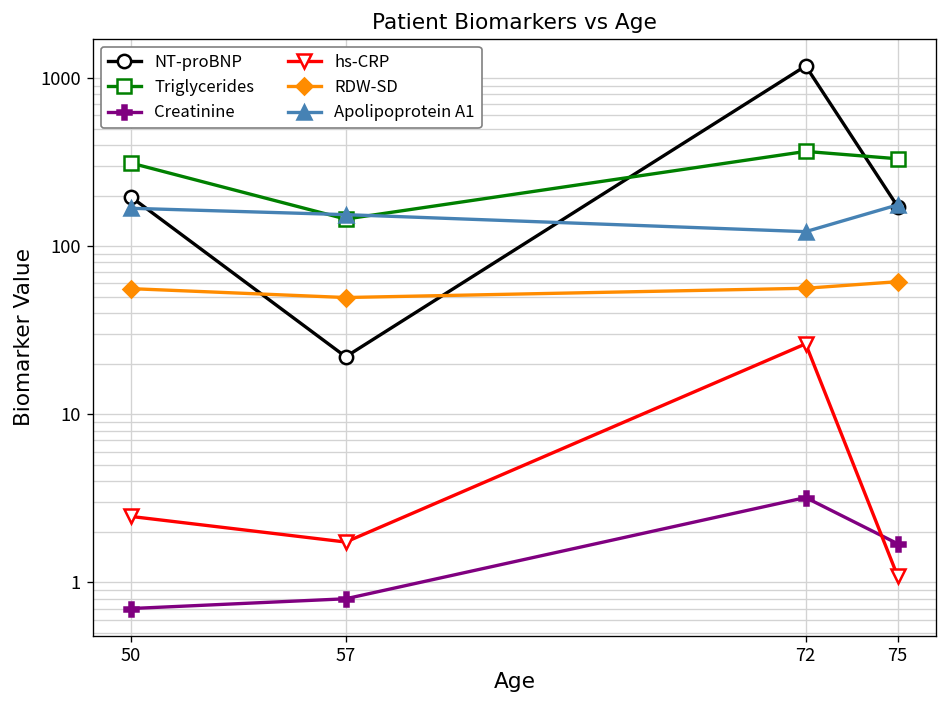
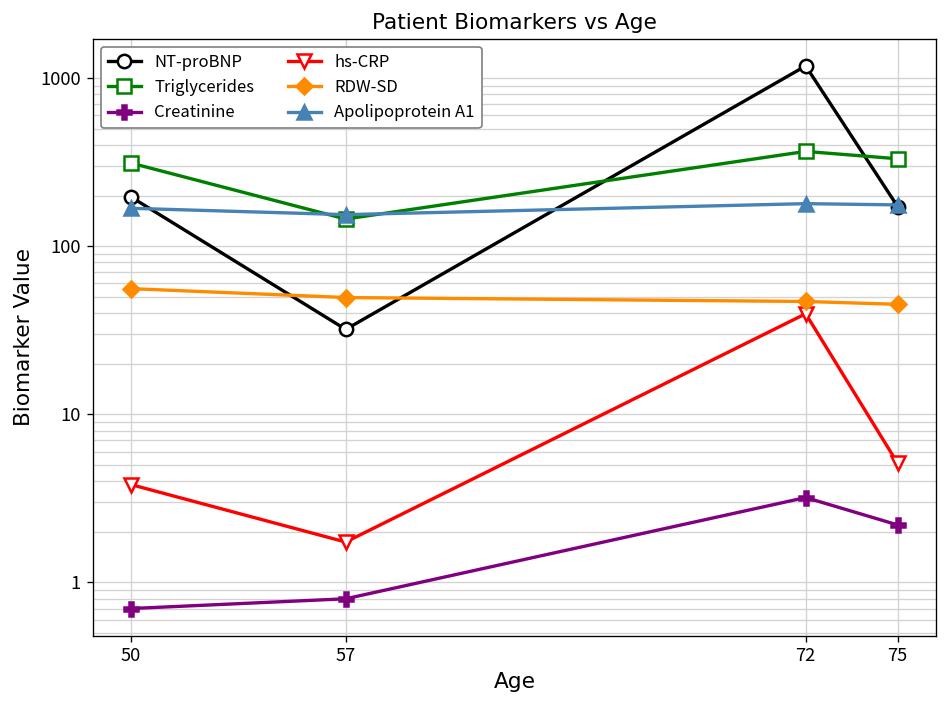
hs-CRP, 50: 2.5 -> 3.8
NT-proBNP, 57: 22 -> 32
hs-CRP, 72: 26 -> 40
RDW-SD, 72: 56 -> 47
Apolipoprotein A1, 72: 120 -> 180
Creatinine, 75: 1.7 -> 2.2
hs-CRP, 75: 1.1 -> 5.1
RDW-SD, 75: 60 -> 45
